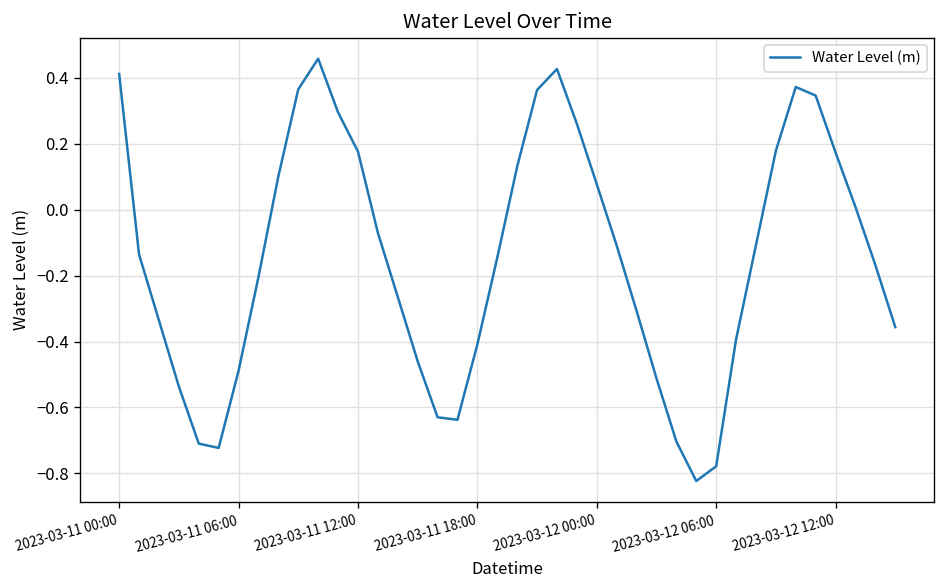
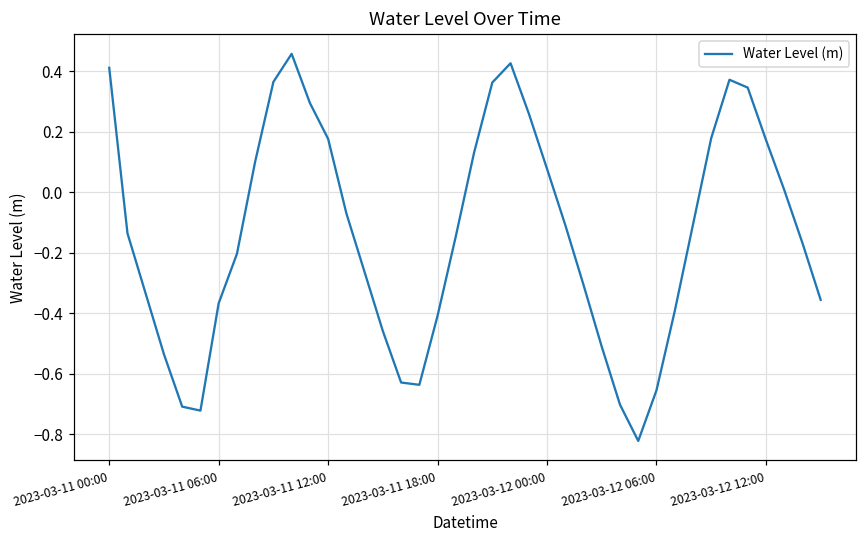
2023-03-11 06:00: -0.49 -> -0.37
2023-03-12 06:00: -0.78 -> -0.66
